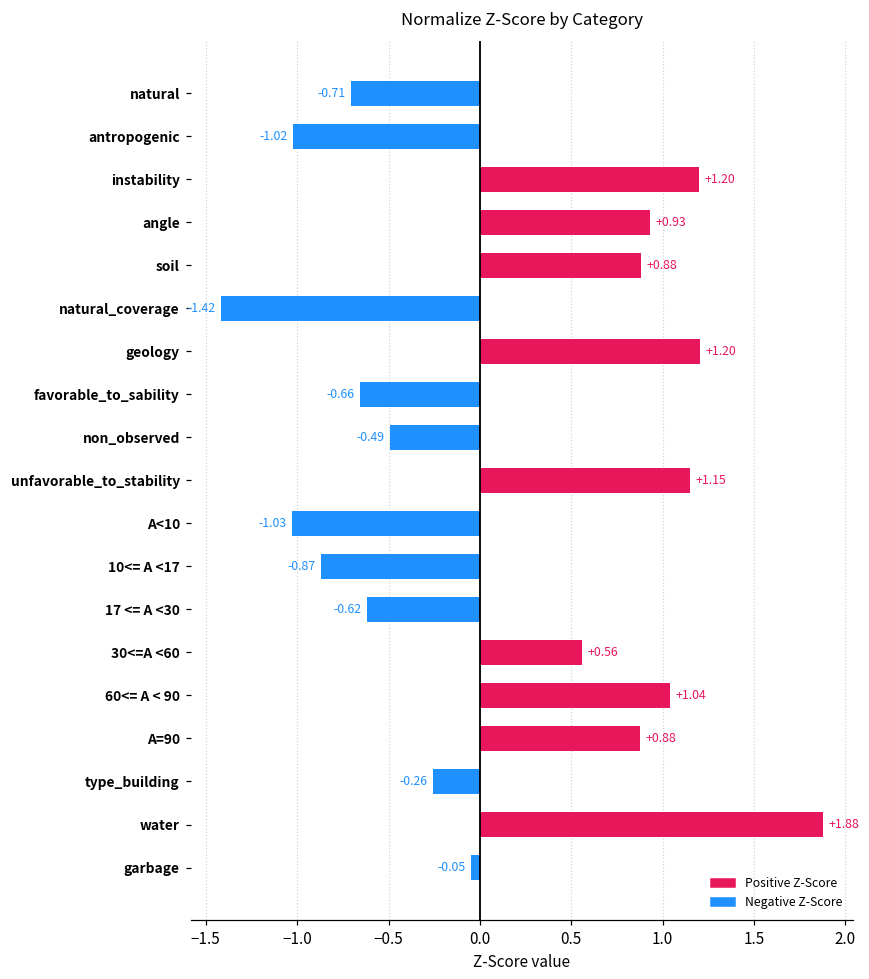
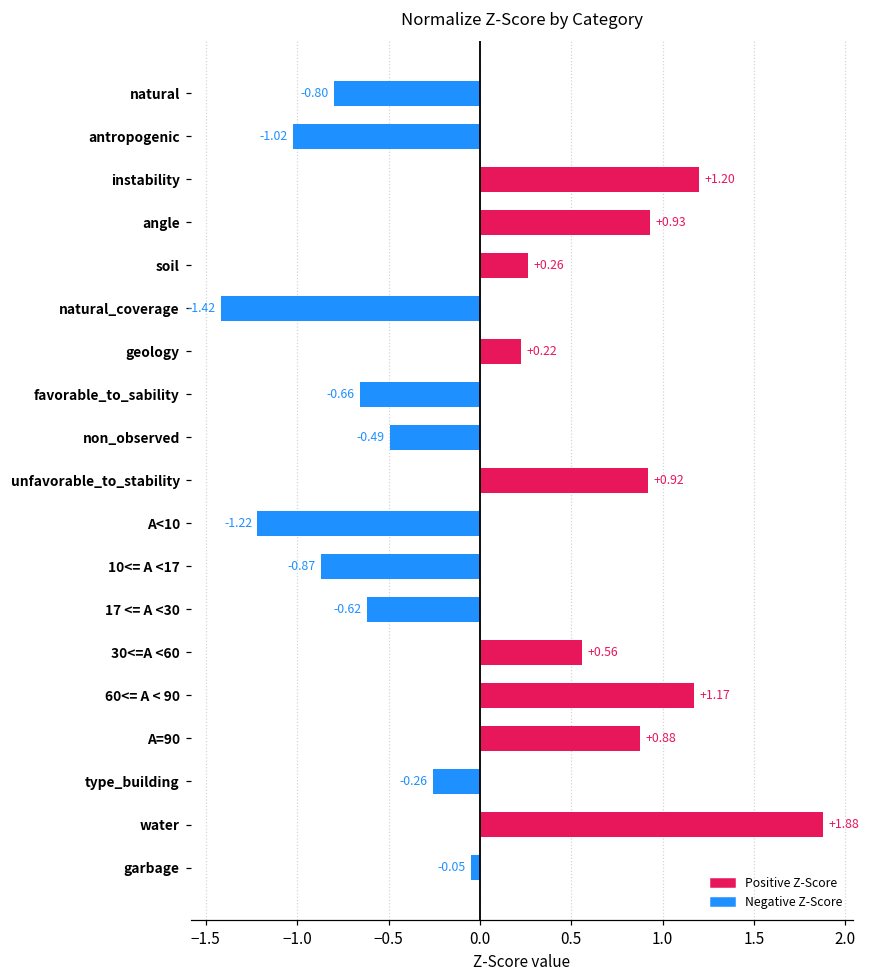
natural: -0.71 -> -0.80
soil: +0.88 -> +0.26
geology: +1.20 -> +0.22
unfavorable_to_stability: +1.15 -> +0.92
A<10: -1.03 -> -1.22
60<= A < 90: +1.04 -> +1.17
